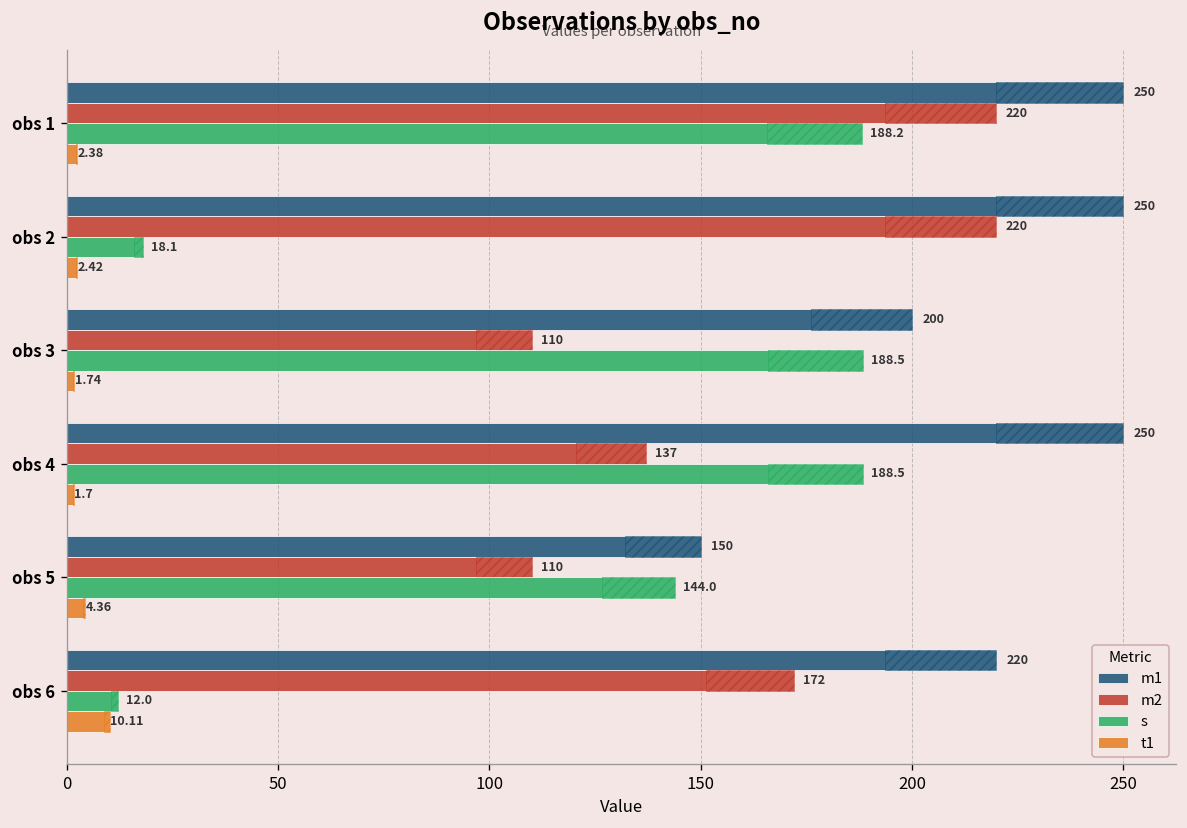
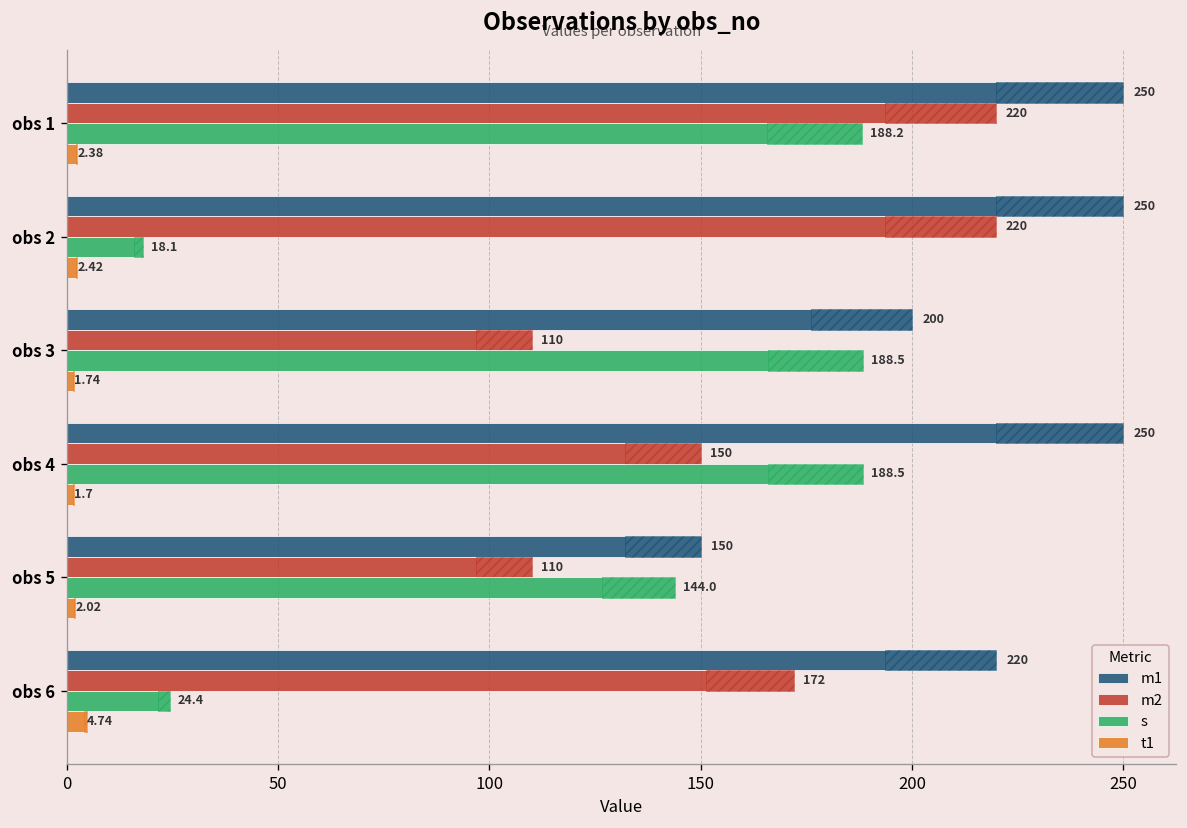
m2, obs 4: 137 -> 150
t1, obs 5: 4.36 -> 2.02
s, obs 6: 12.0 -> 24.4
t1, obs 6: 10.11 -> 4.74
